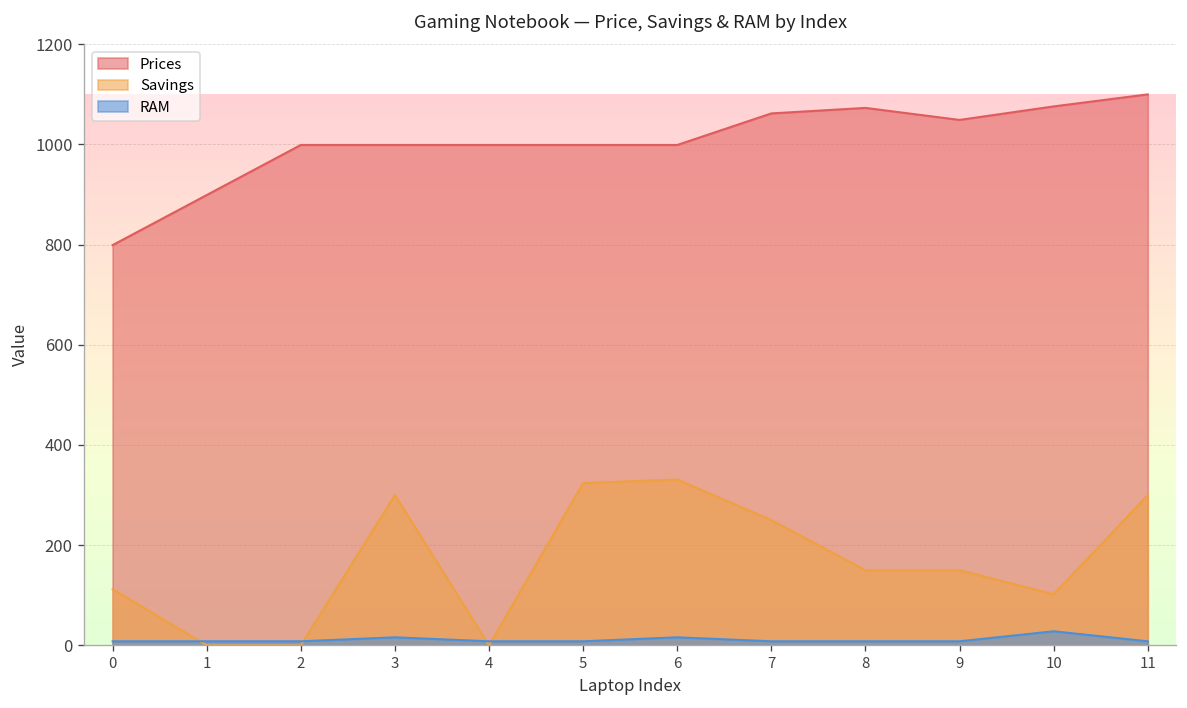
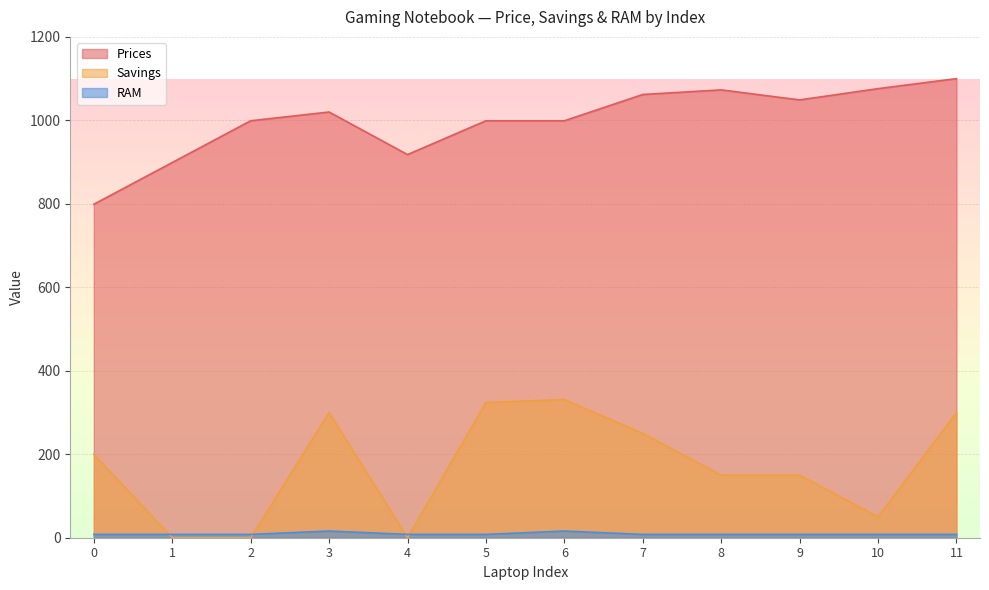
Savings, 0: 110 -> 200
Prices, 3: 1000 -> 1020
Prices, 4: 1000 -> 920
Savings, 10: 100 -> 50
RAM, 10: 30 -> 10
